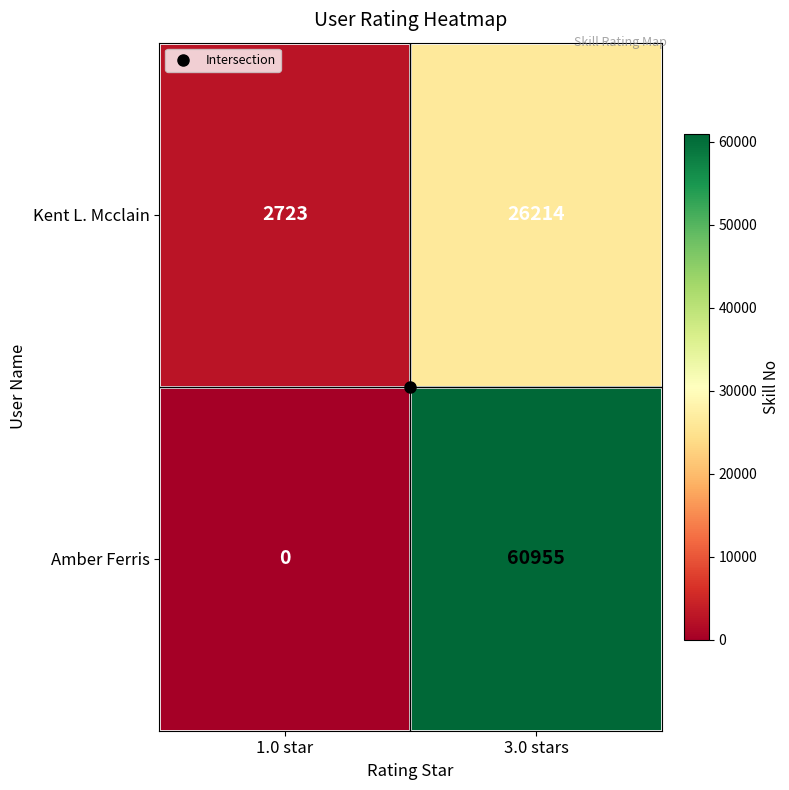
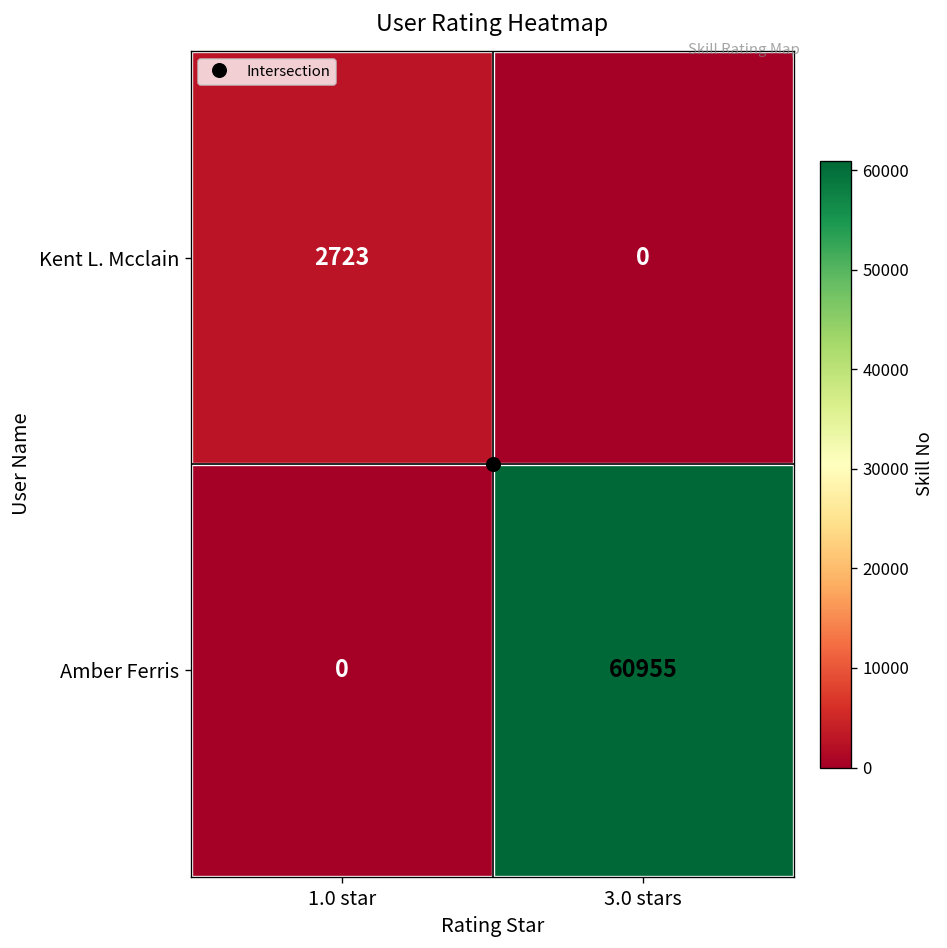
Kent L. Mcclain, 3.0 stars: 26214 -> 0
